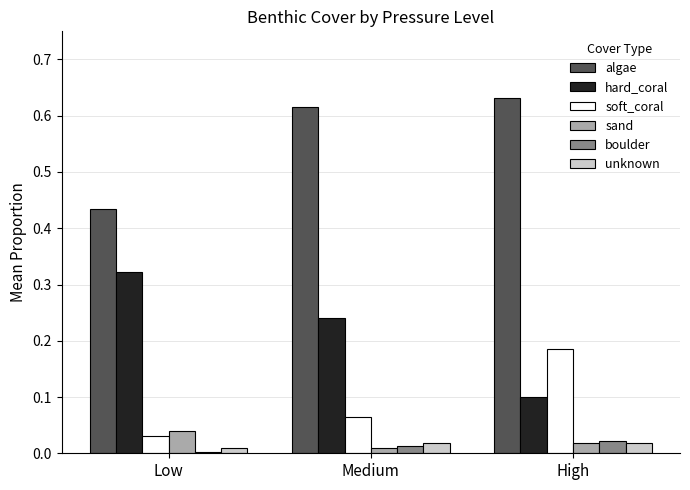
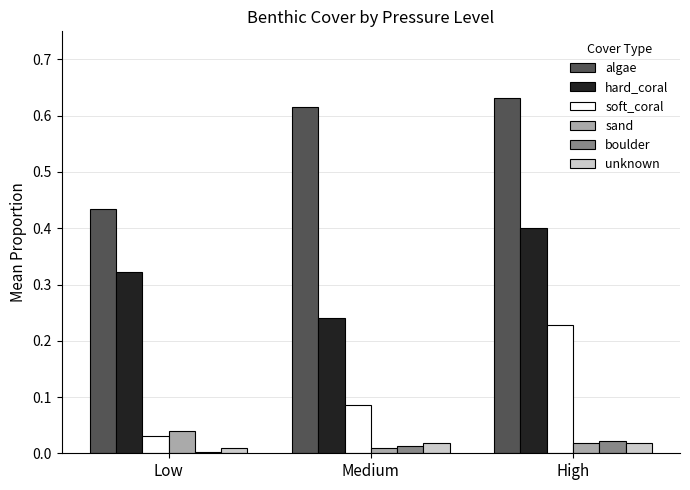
soft_coral, Medium: 0.06 -> 0.09
hard_coral, High: 0.1 -> 0.4
soft_coral, High: 0.19 -> 0.23
